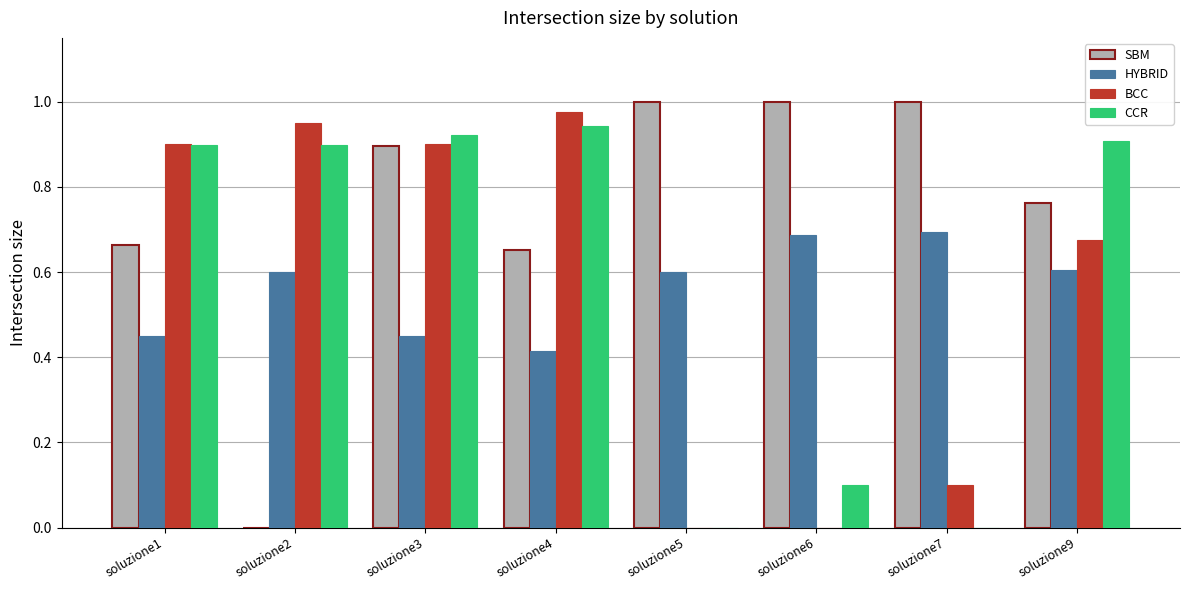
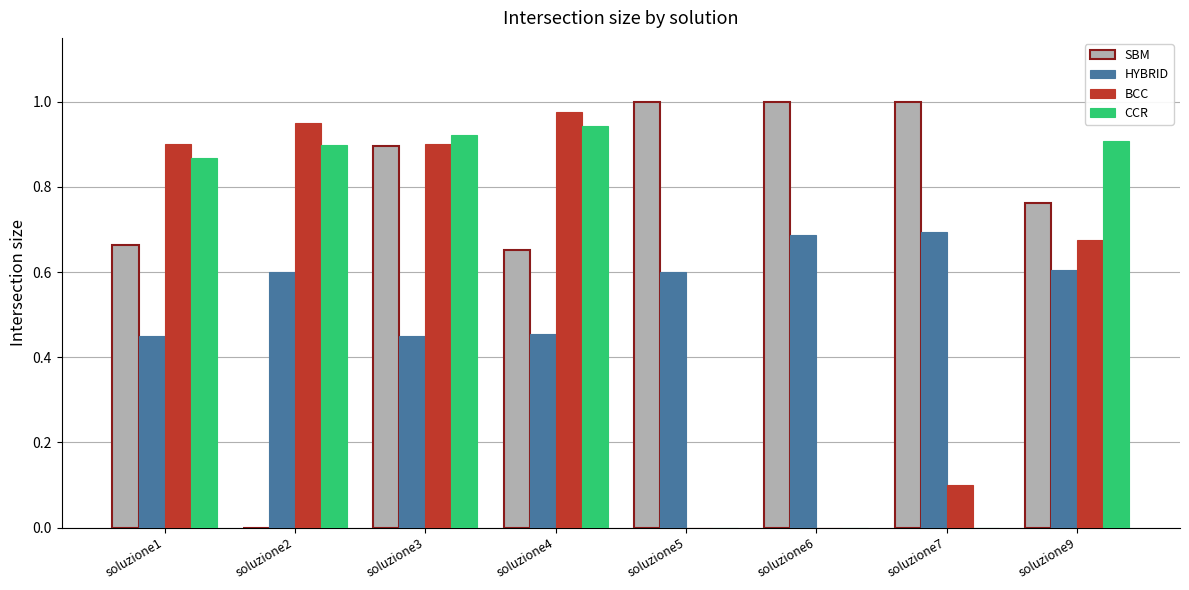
CCR, soluzione1: 0.90 -> 0.87
HYBRID, soluzione4: 0.41 -> 0.46
CCR, soluzione6: 0.1 -> 0.0
